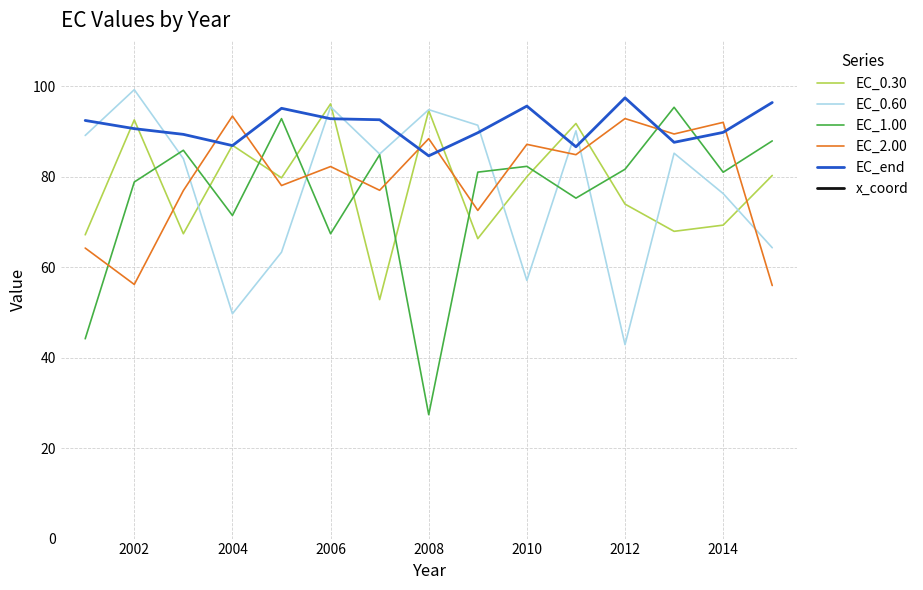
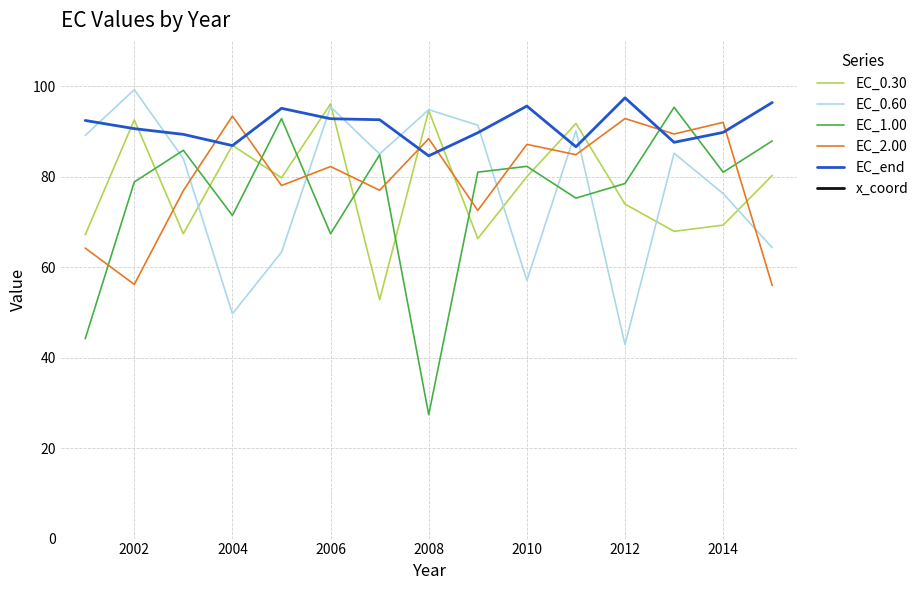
EC_1.00, 2012: 82 -> 78
